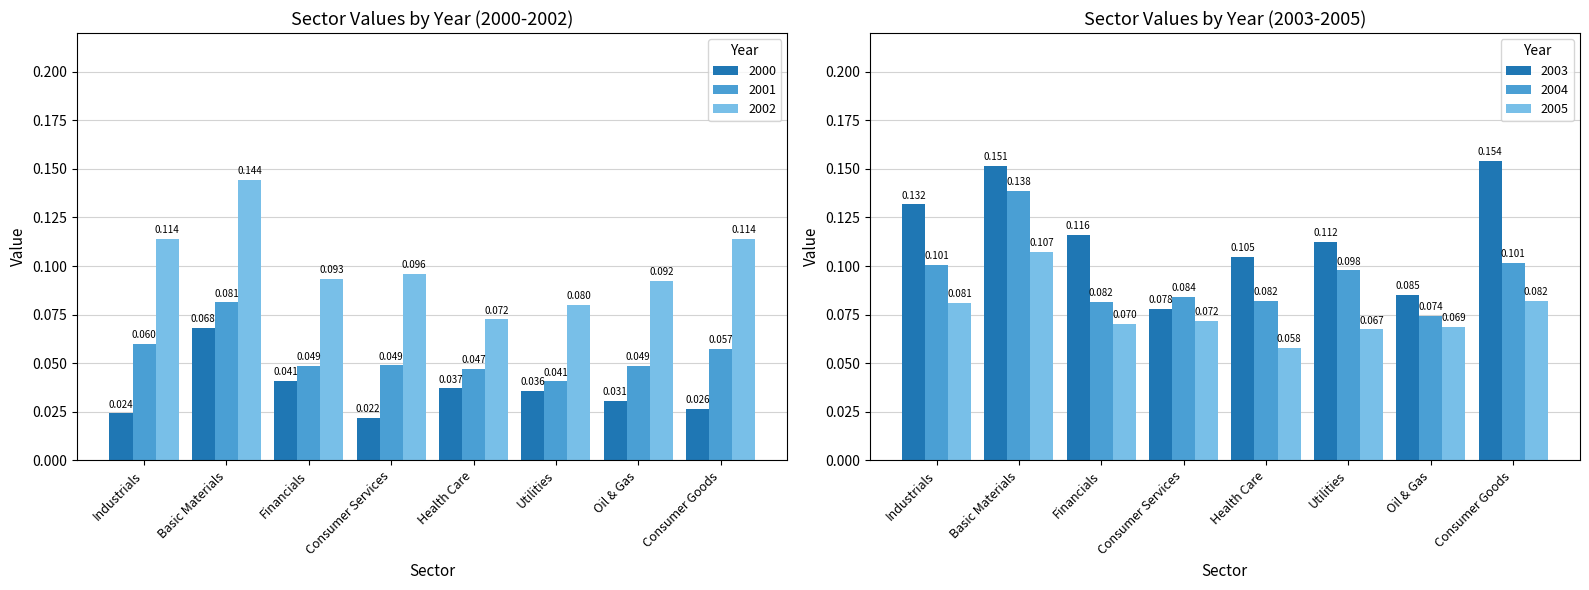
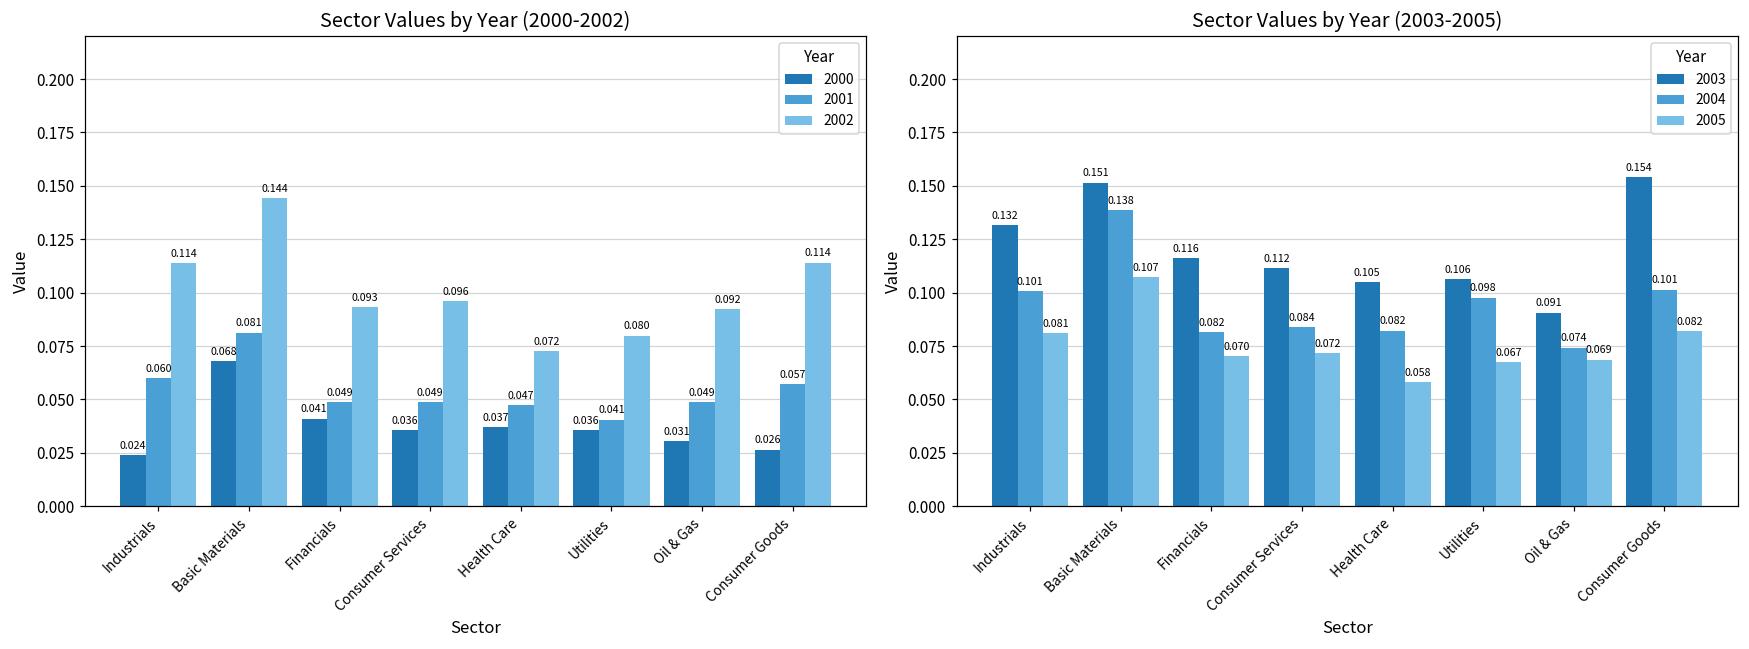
Sector Values by Year (2000-2002), 2000, Consumer Services: 0.022 -> 0.036
Sector Values by Year (2003-2005), 2003, Consumer Services: 0.078 -> 0.112
Sector Values by Year (2003-2005), 2003, Utilities: 0.112 -> 0.106
Sector Values by Year (2003-2005), 2003, Oil & Gas: 0.085 -> 0.091
